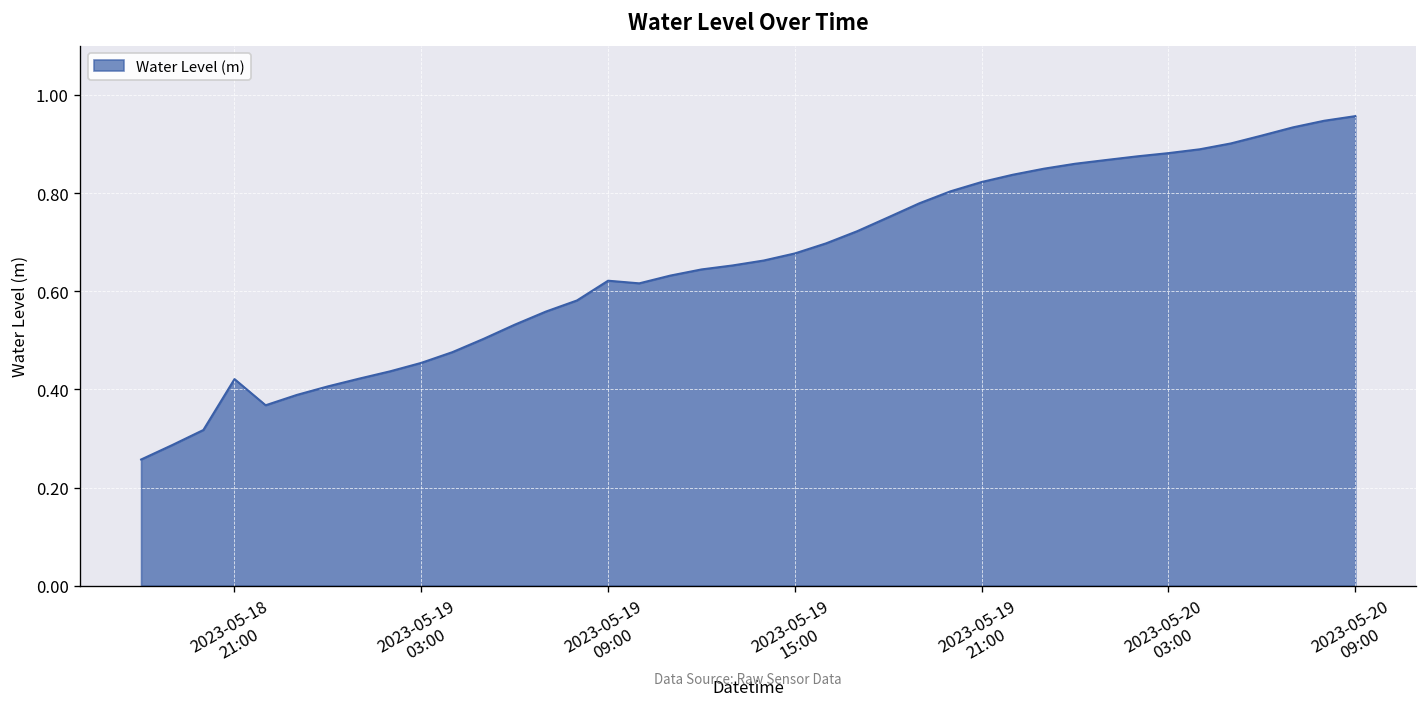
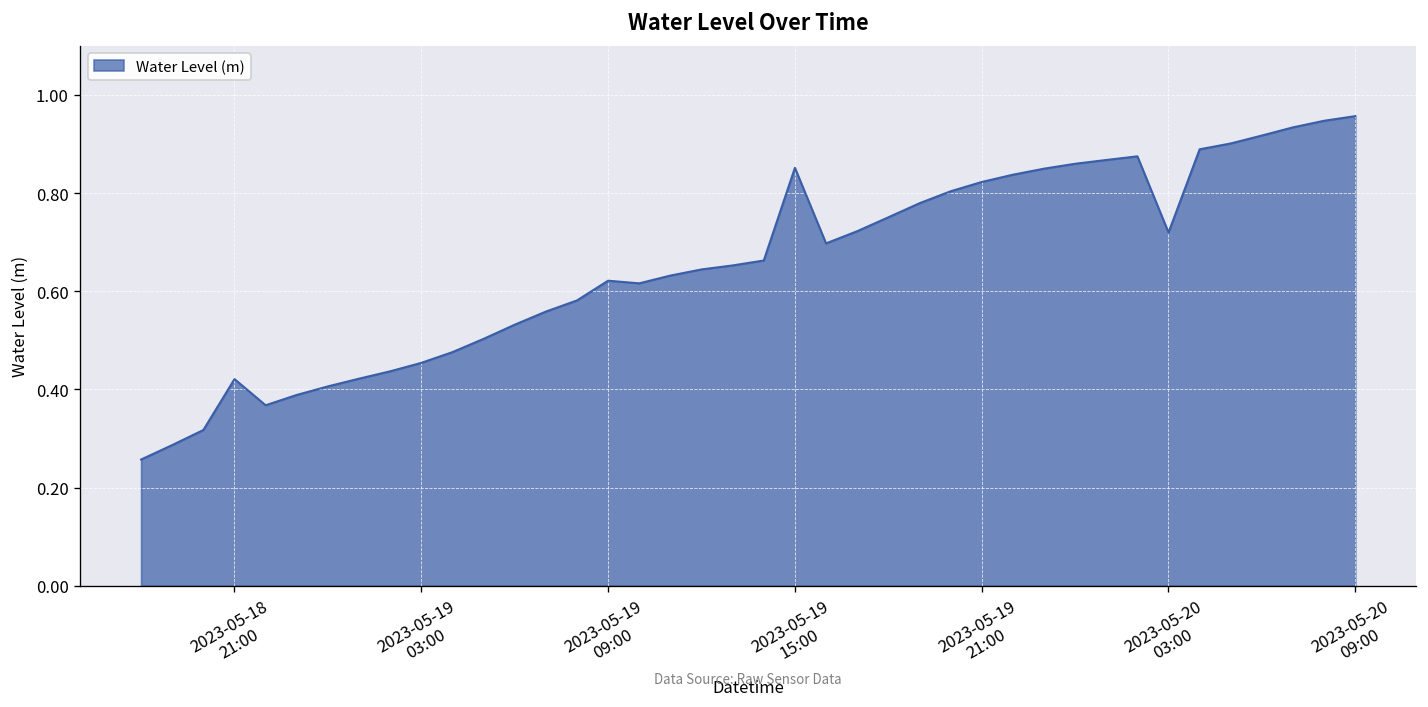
2023-05-19 15:00: 0.68 -> 0.85
2023-05-20 03:00: 0.88 -> 0.72
